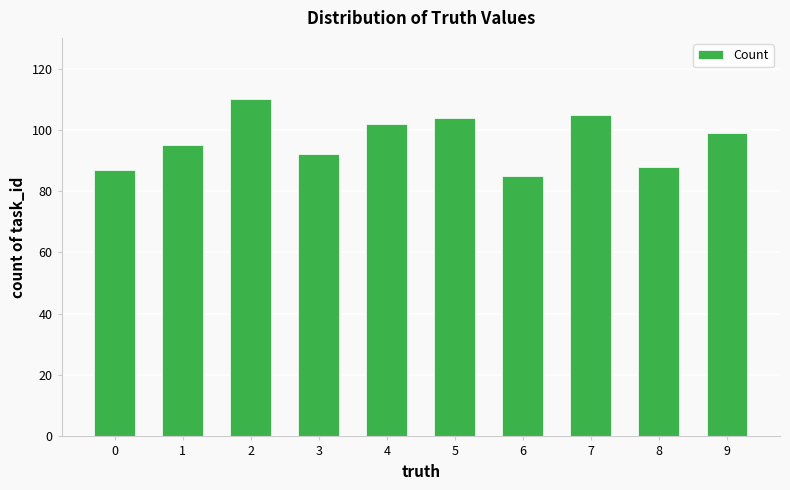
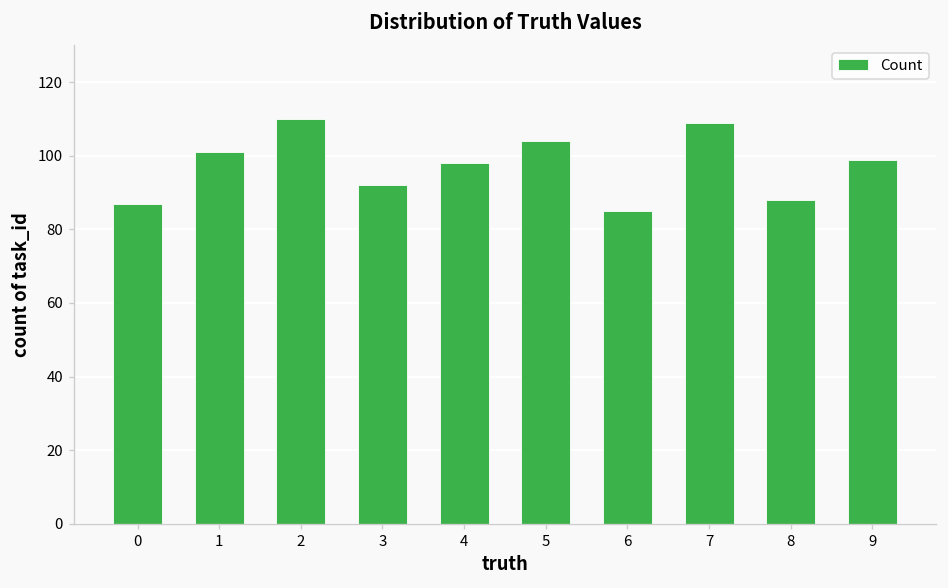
1: 95 -> 101
4: 102 -> 98
7: 105 -> 109
